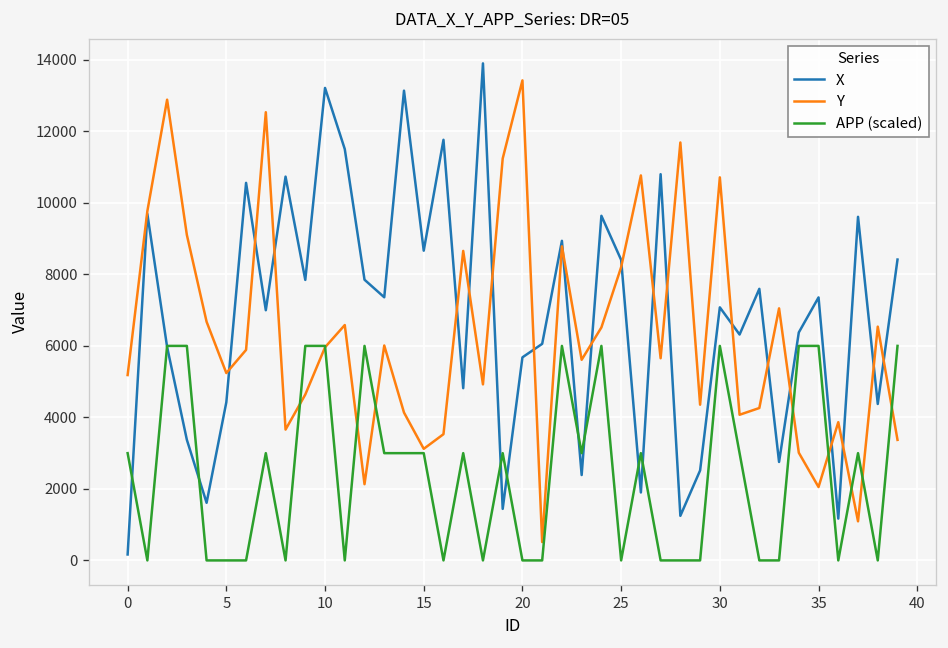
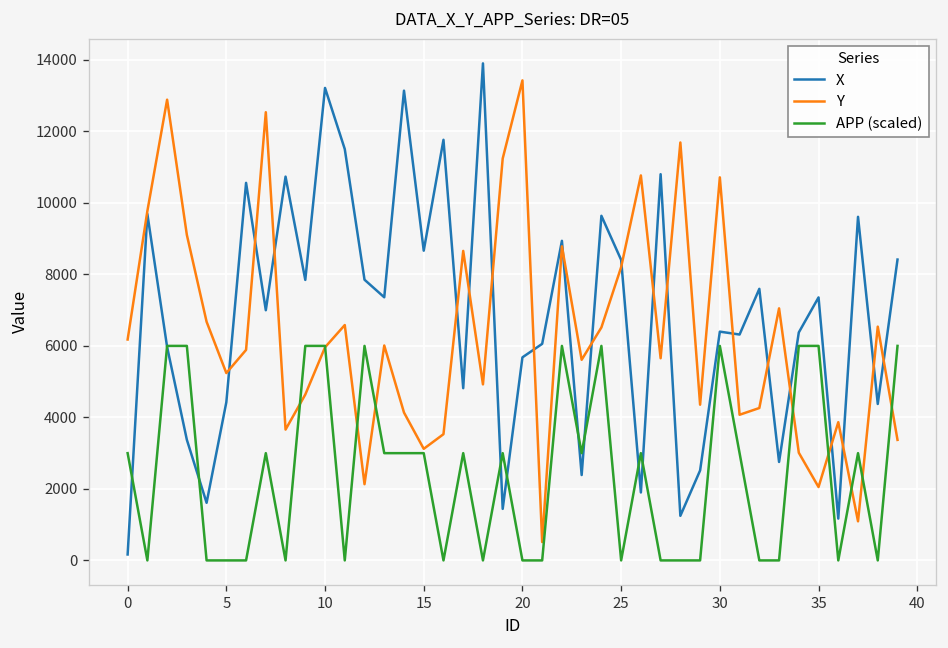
Y, 0: 5200 -> 6200
X, 30: 7100 -> 6400
